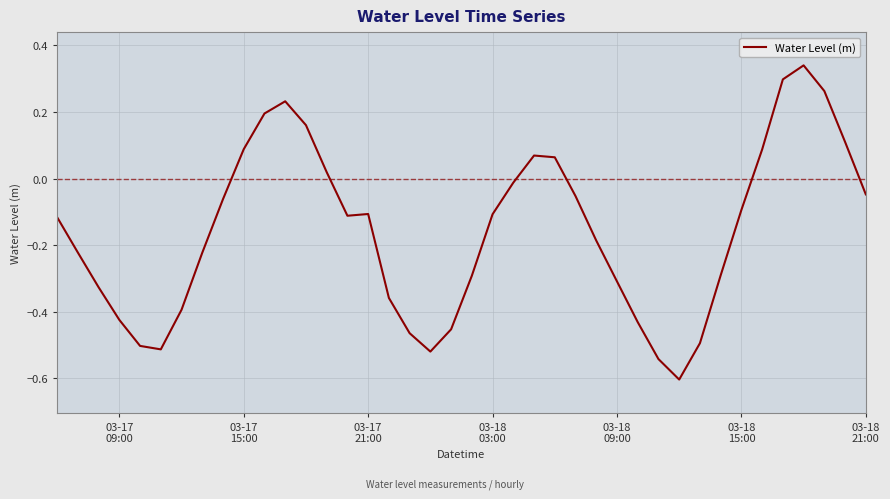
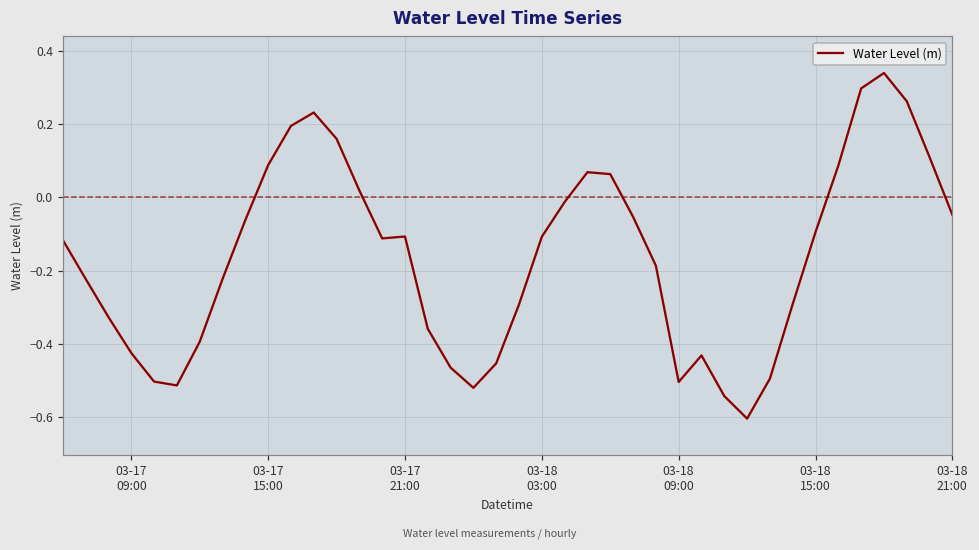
03-18 09:00: -0.31 -> -0.50
